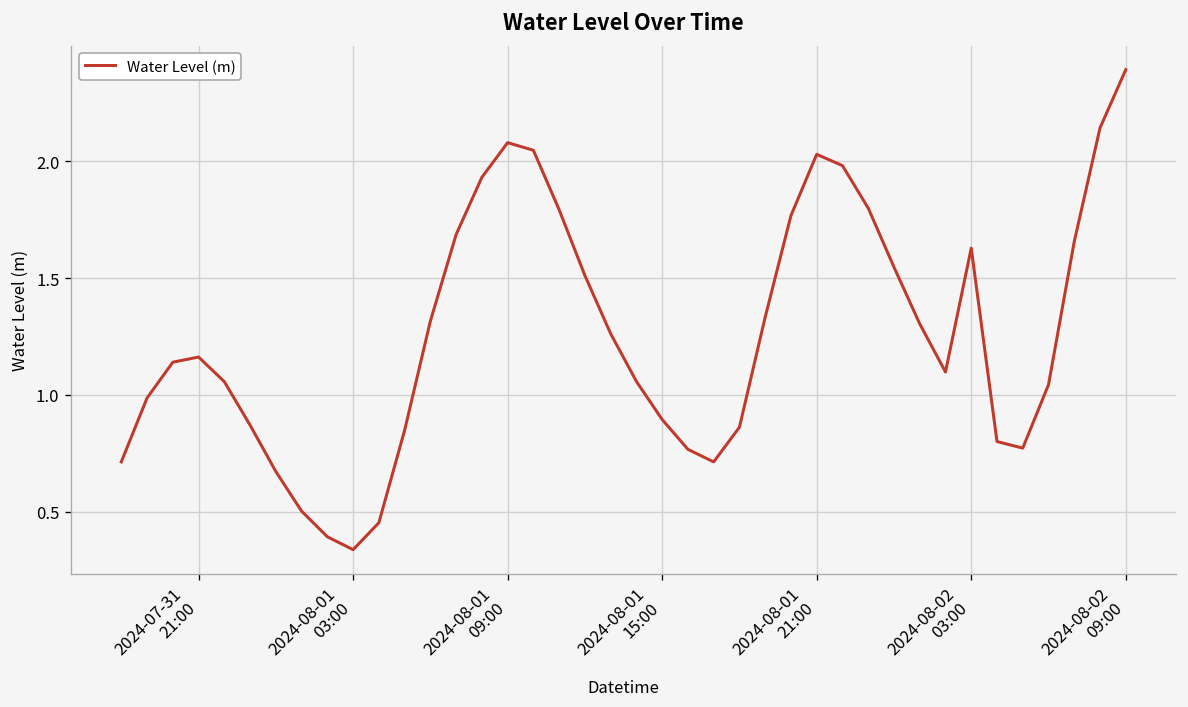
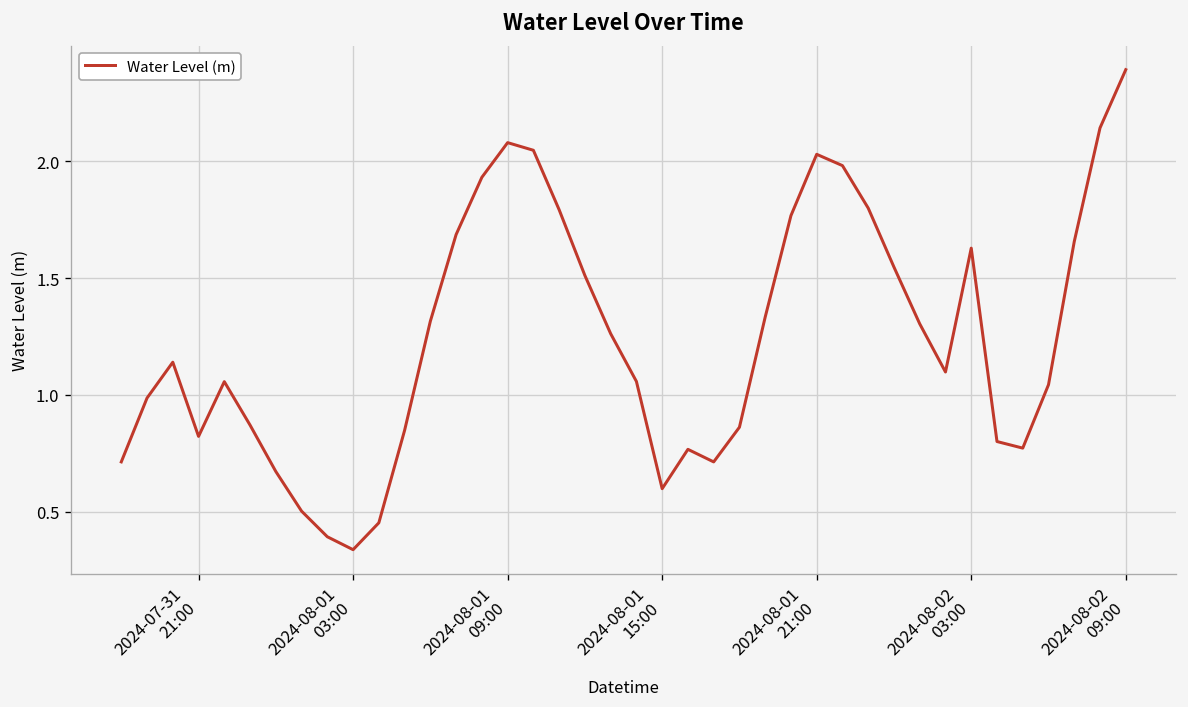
2024-07-31 21:00: 1.16 -> 0.82
2024-08-01 15:00: 0.89 -> 0.60
